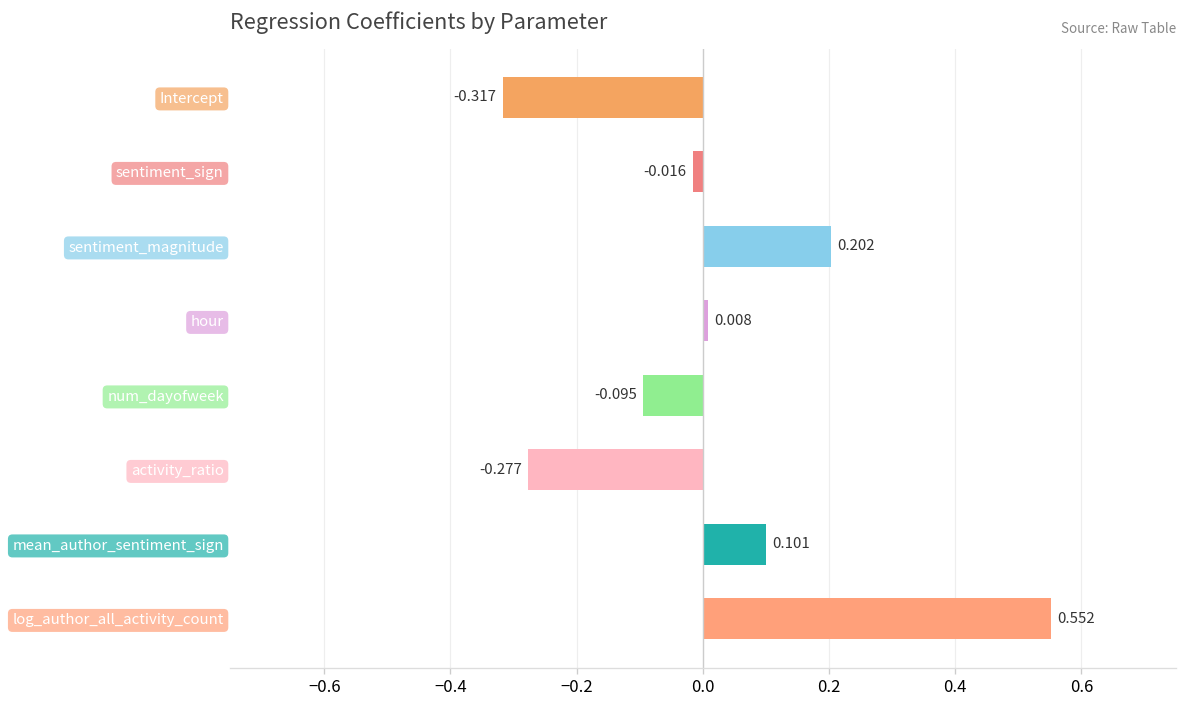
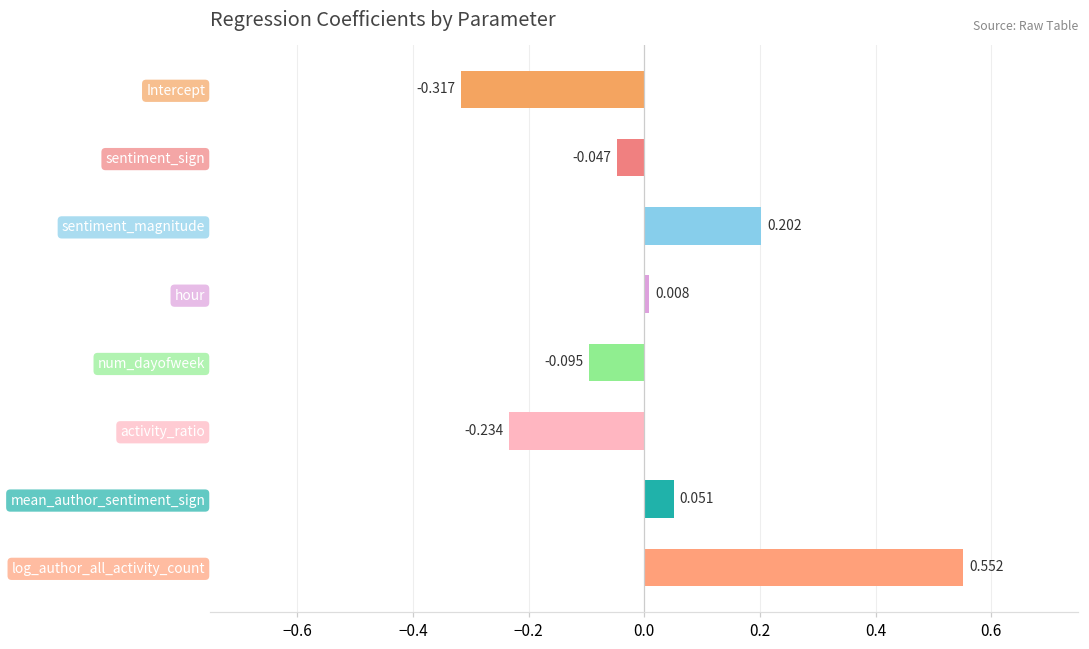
sentiment_sign: -0.016 -> -0.047
activity_ratio: -0.277 -> -0.234
mean_author_sentiment_sign: 0.101 -> 0.051
